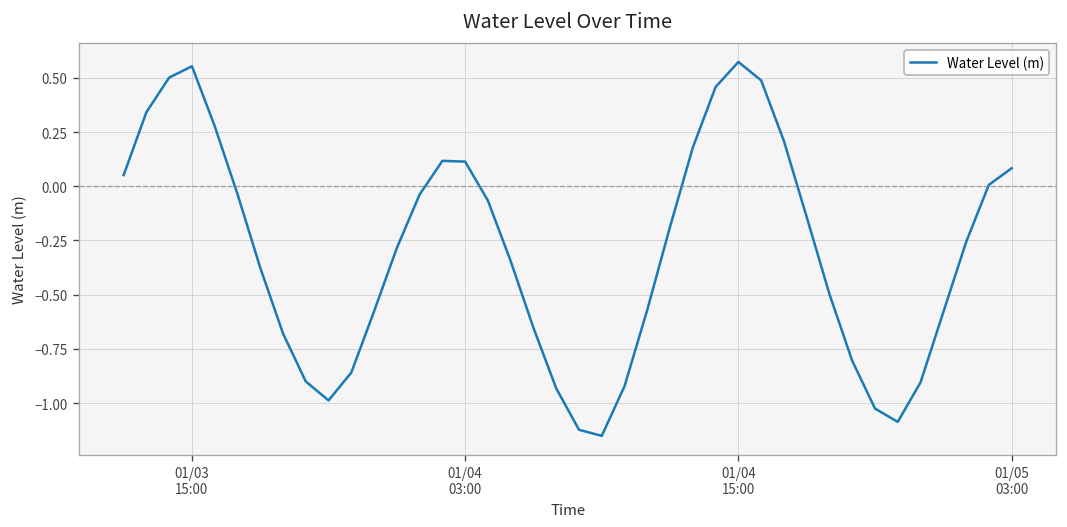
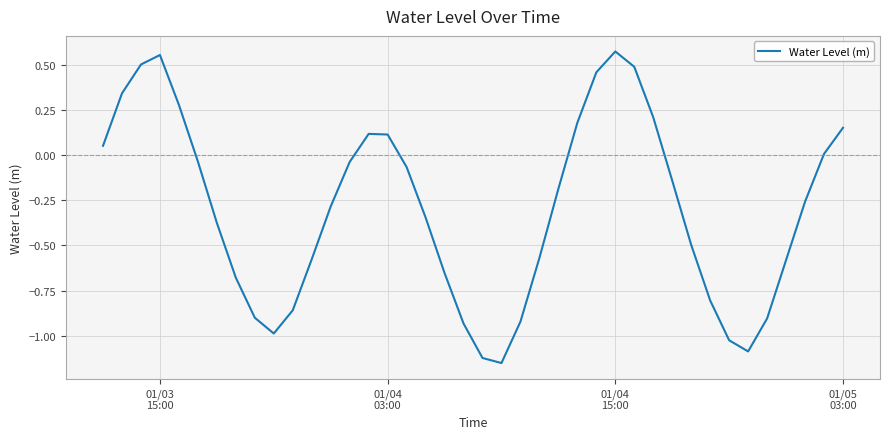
01/05 03:00: 0.08 -> 0.15
